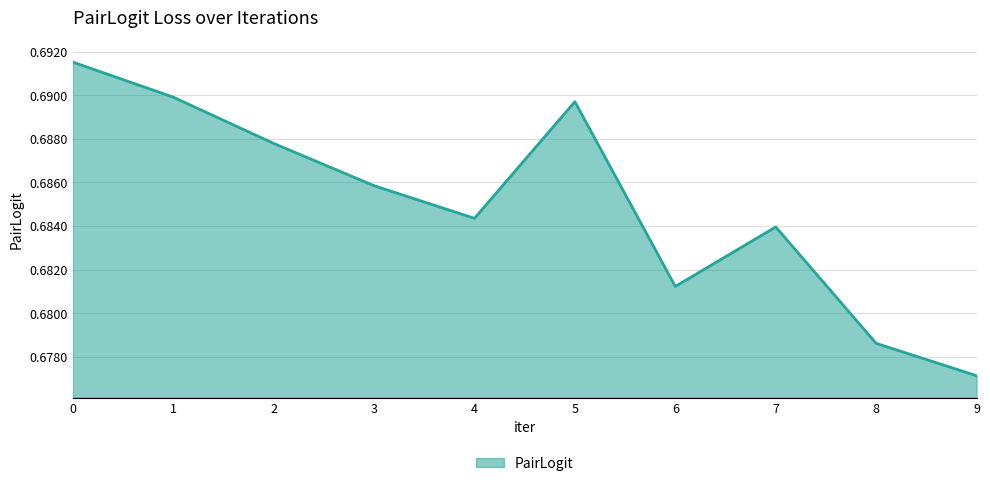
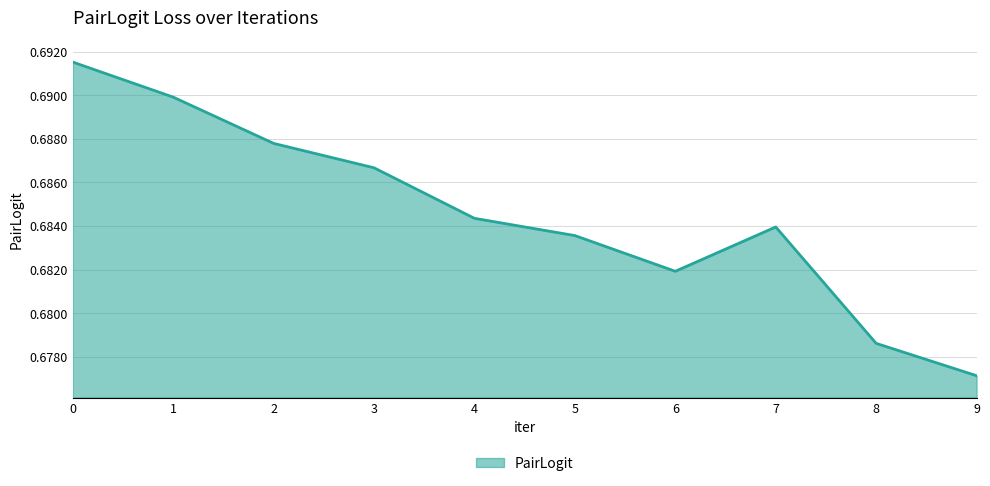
3: 0.6859 -> 0.6867
5: 0.6897 -> 0.6836
6: 0.6812 -> 0.6819
